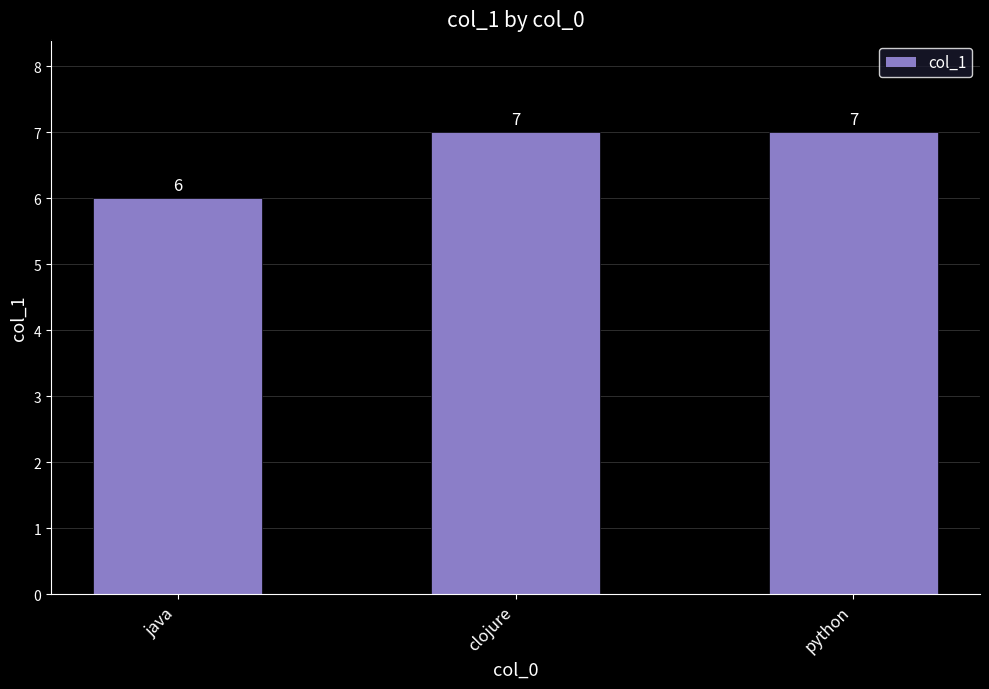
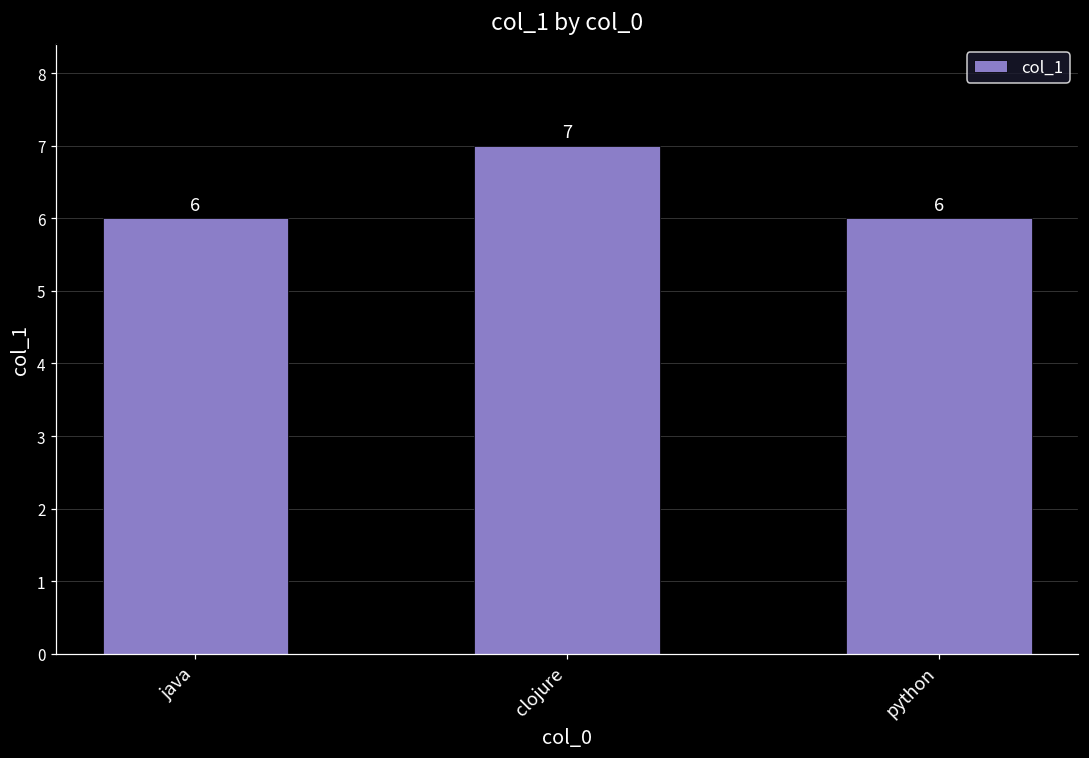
python: 7 -> 6
